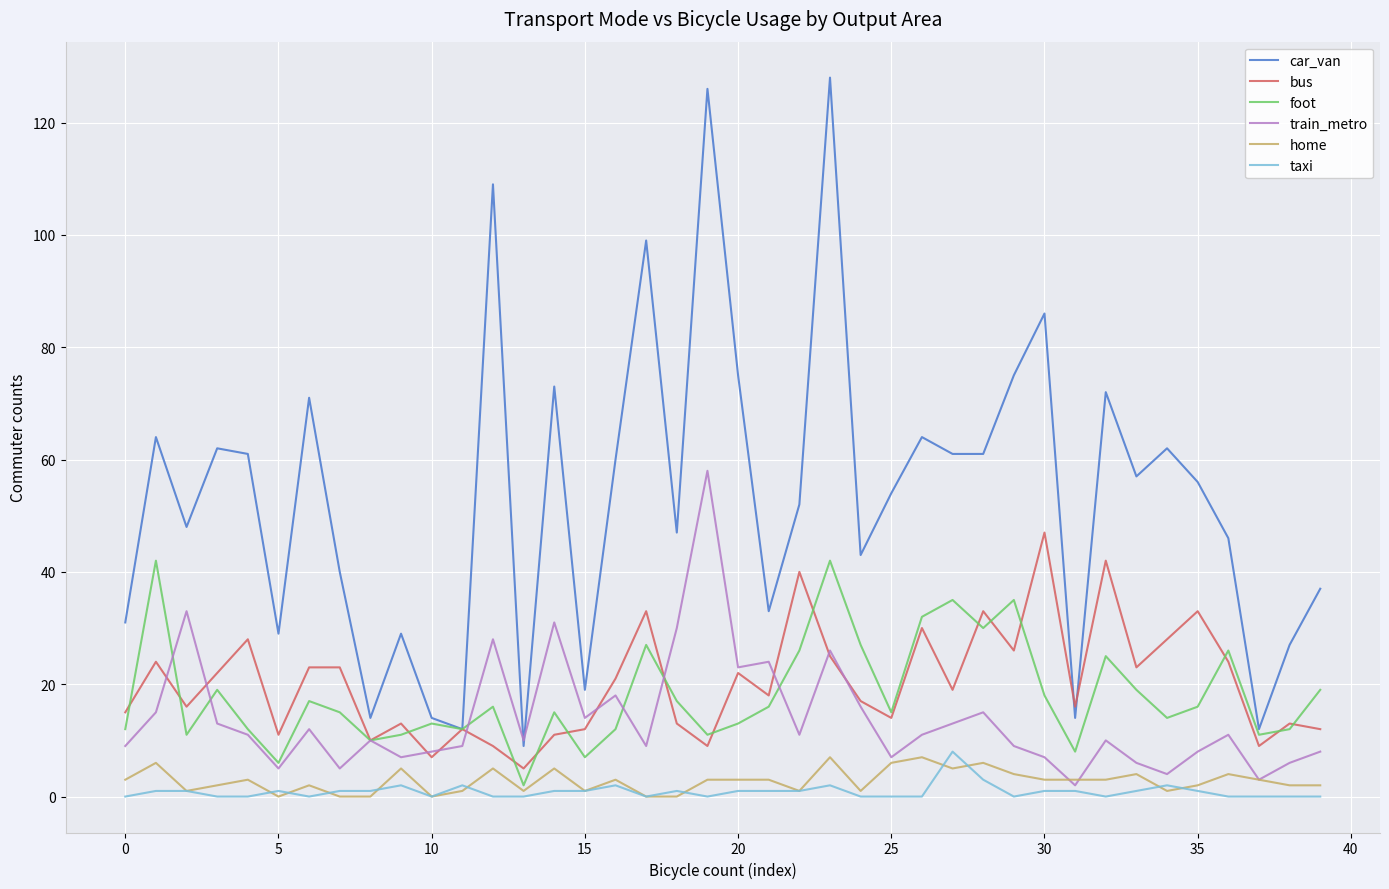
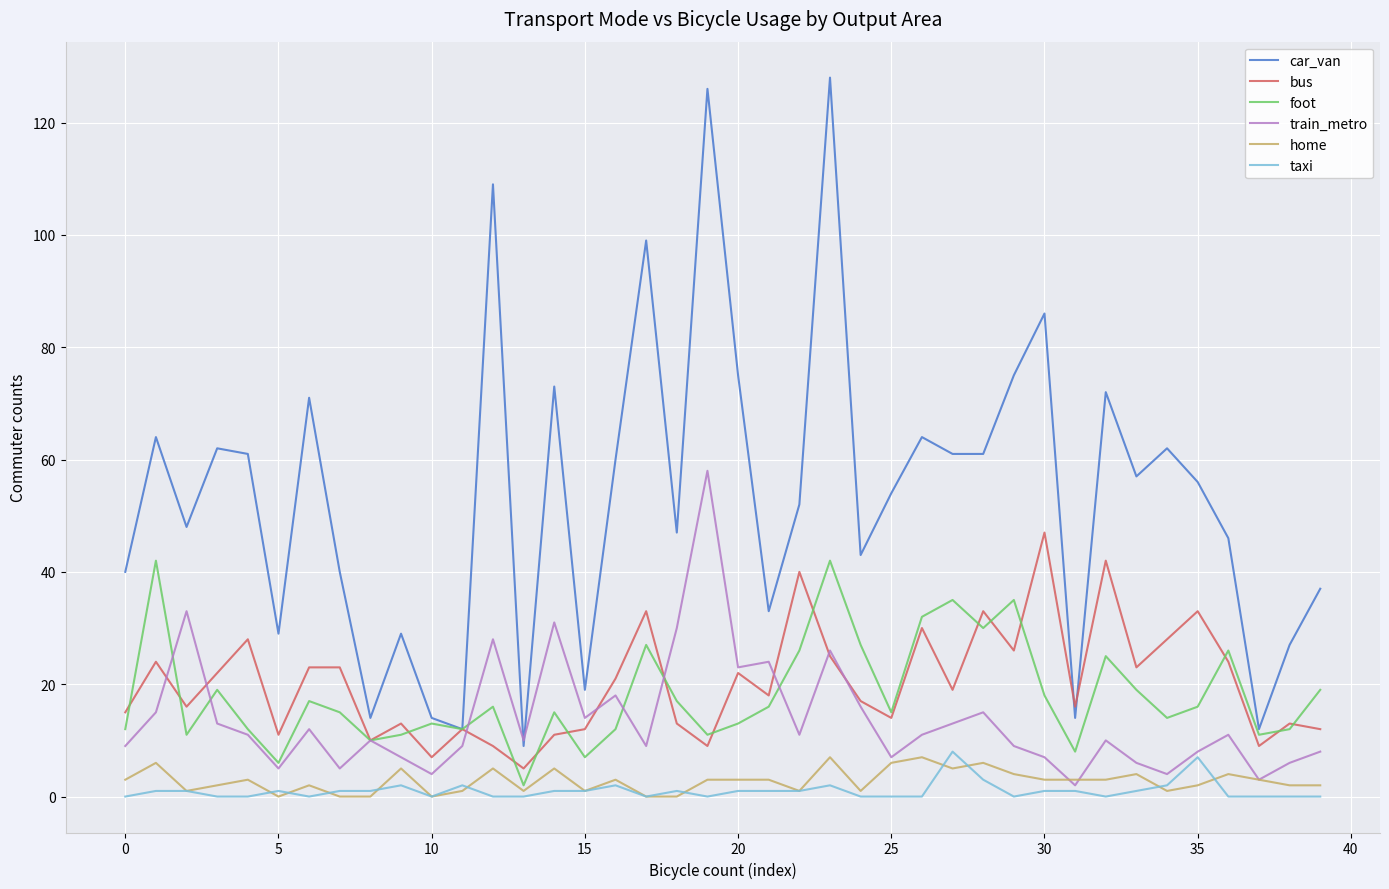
car_van, 0: 31 -> 40
train_metro, 10: 8 -> 4
taxi, 35: 1 -> 7
